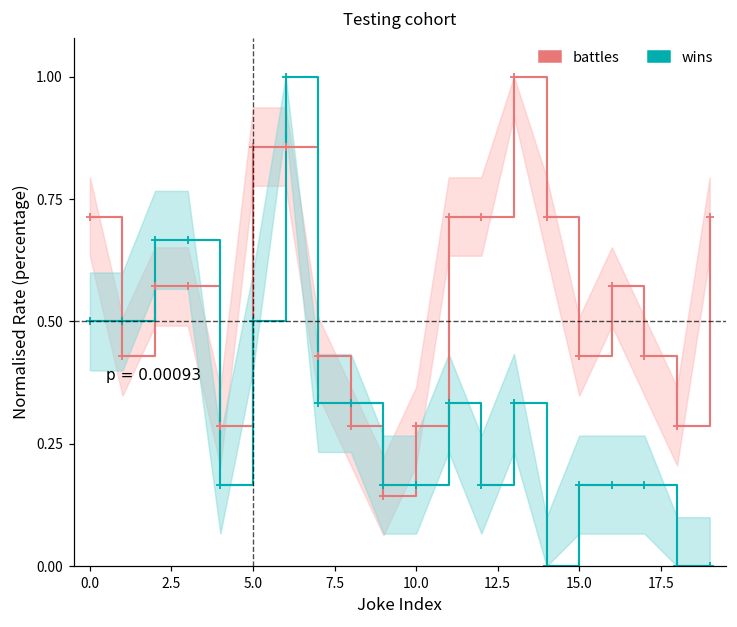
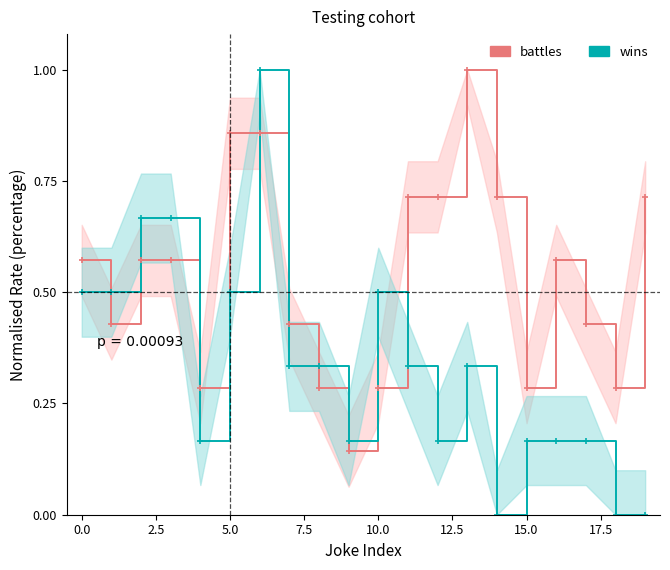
battles, 0.0: 0.71 -> 0.57
wins, 10.0: 0.17 -> 0.50
battles, 15.0: 0.43 -> 0.29
